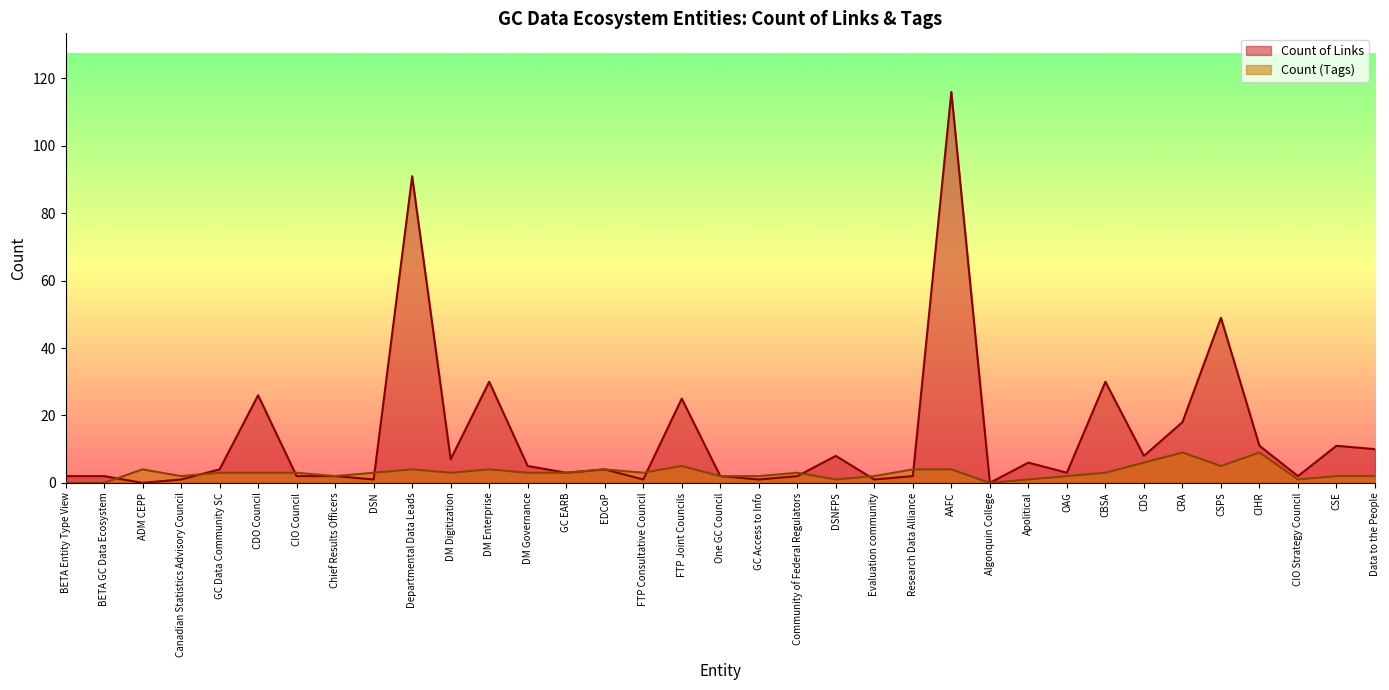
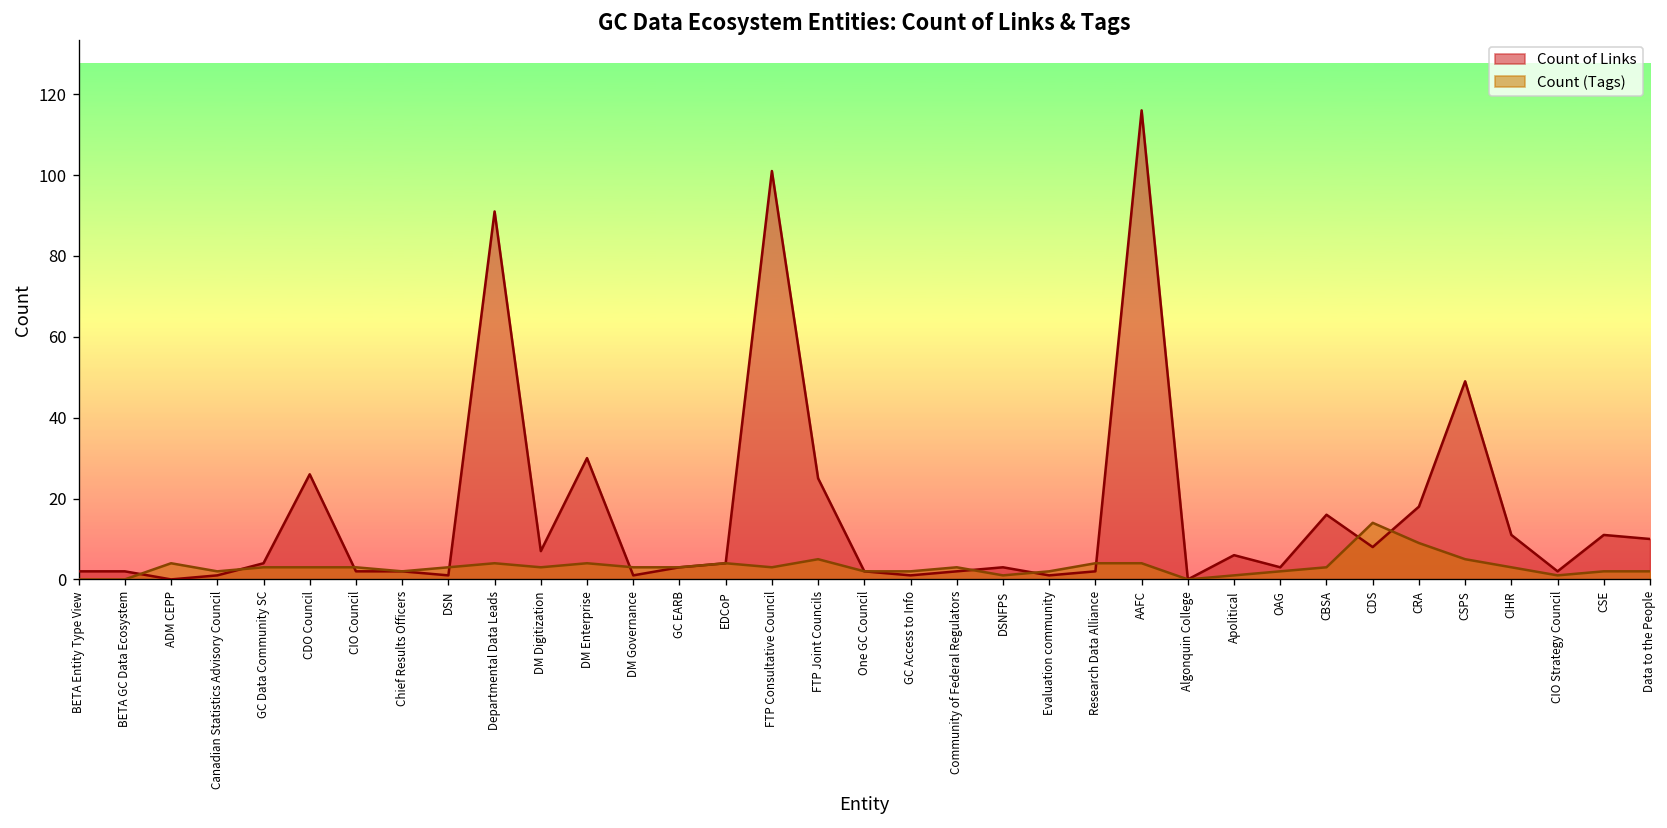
Count of Links, DM Governance: 5 -> 1
Count of Links, FTP Consultative Council: 1 -> 101
Count of Links, DSNFPS: 8 -> 3
Count of Links, CBSA: 30 -> 16
Count (Tags), CDS: 6 -> 14
Count (Tags), CIHR: 9 -> 3
